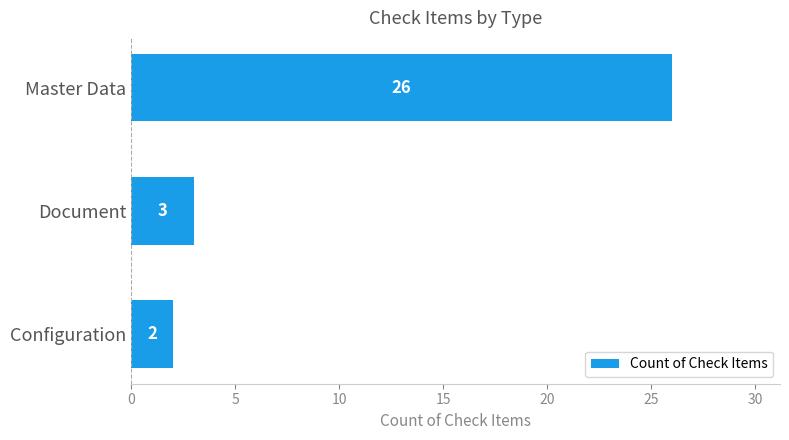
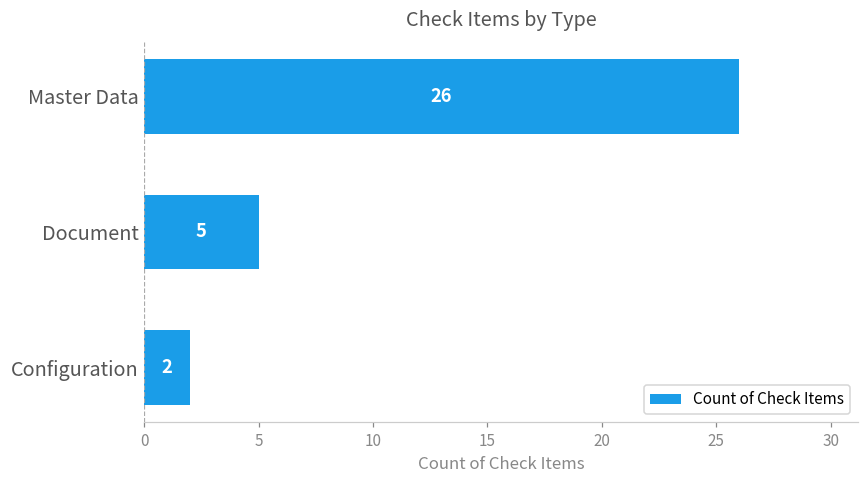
Document: 3 -> 5
